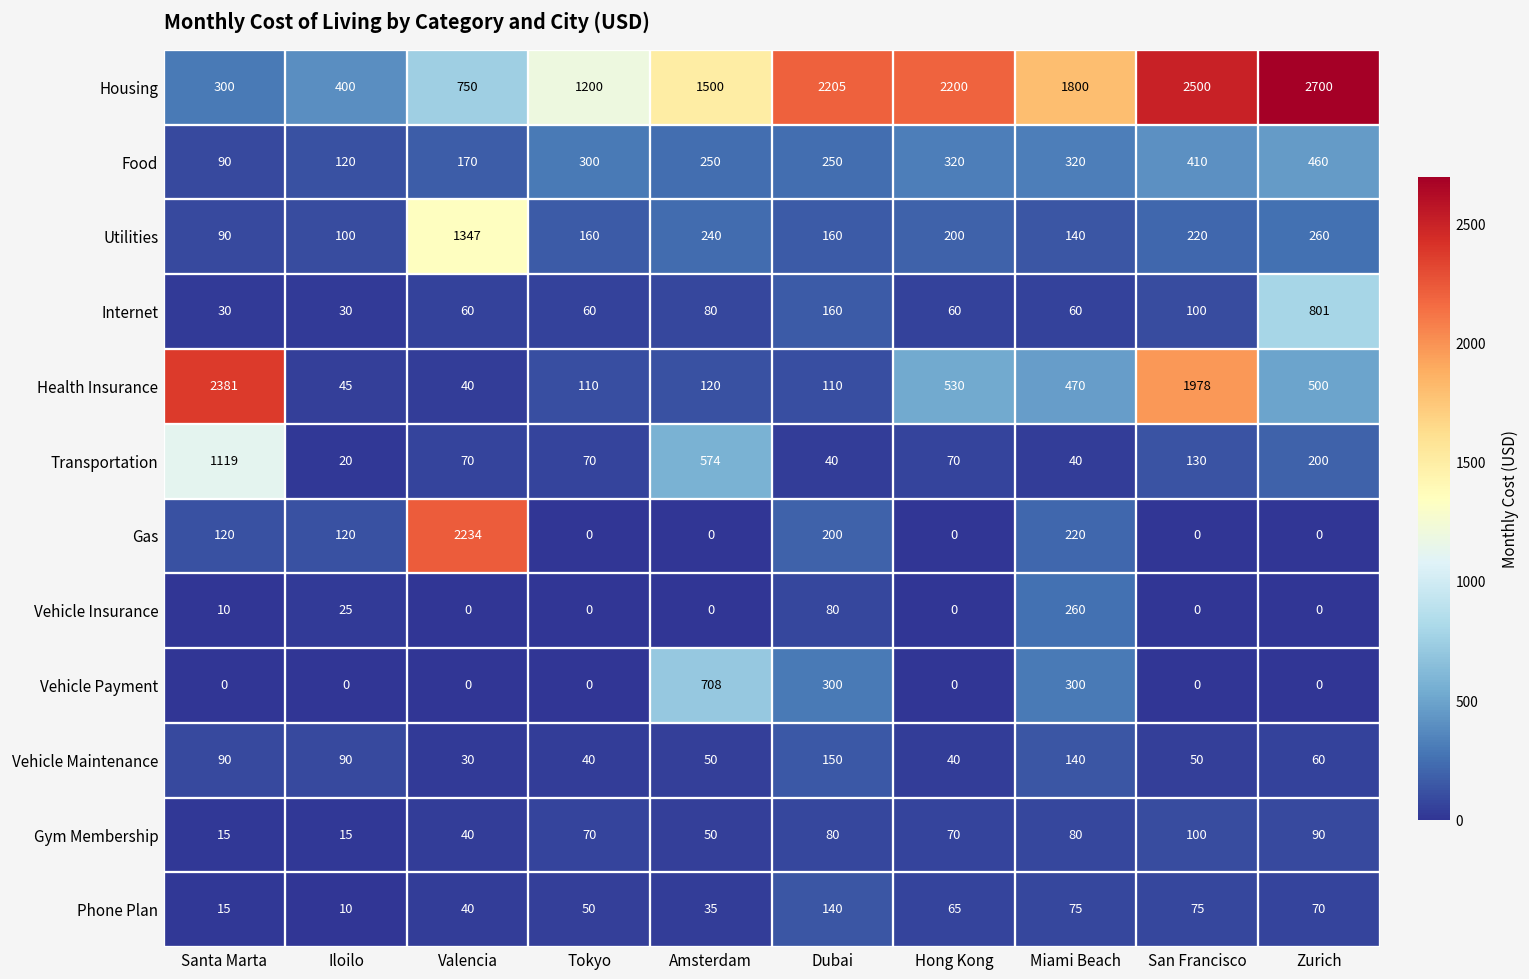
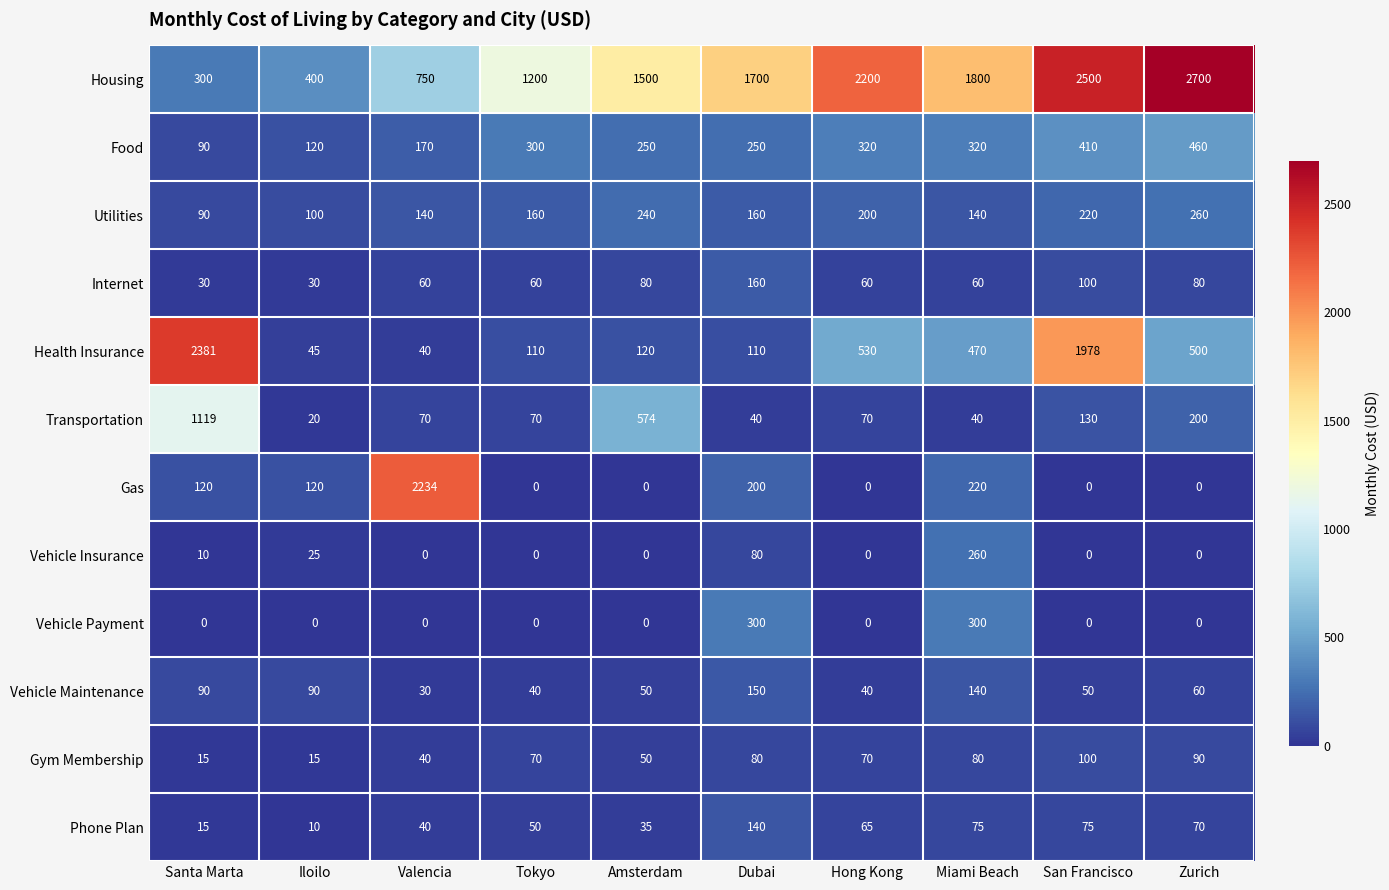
Housing, Dubai: 2205 -> 1700
Utilities, Valencia: 1347 -> 140
Internet, Zurich: 801 -> 80
Vehicle Payment, Amsterdam: 708 -> 0
